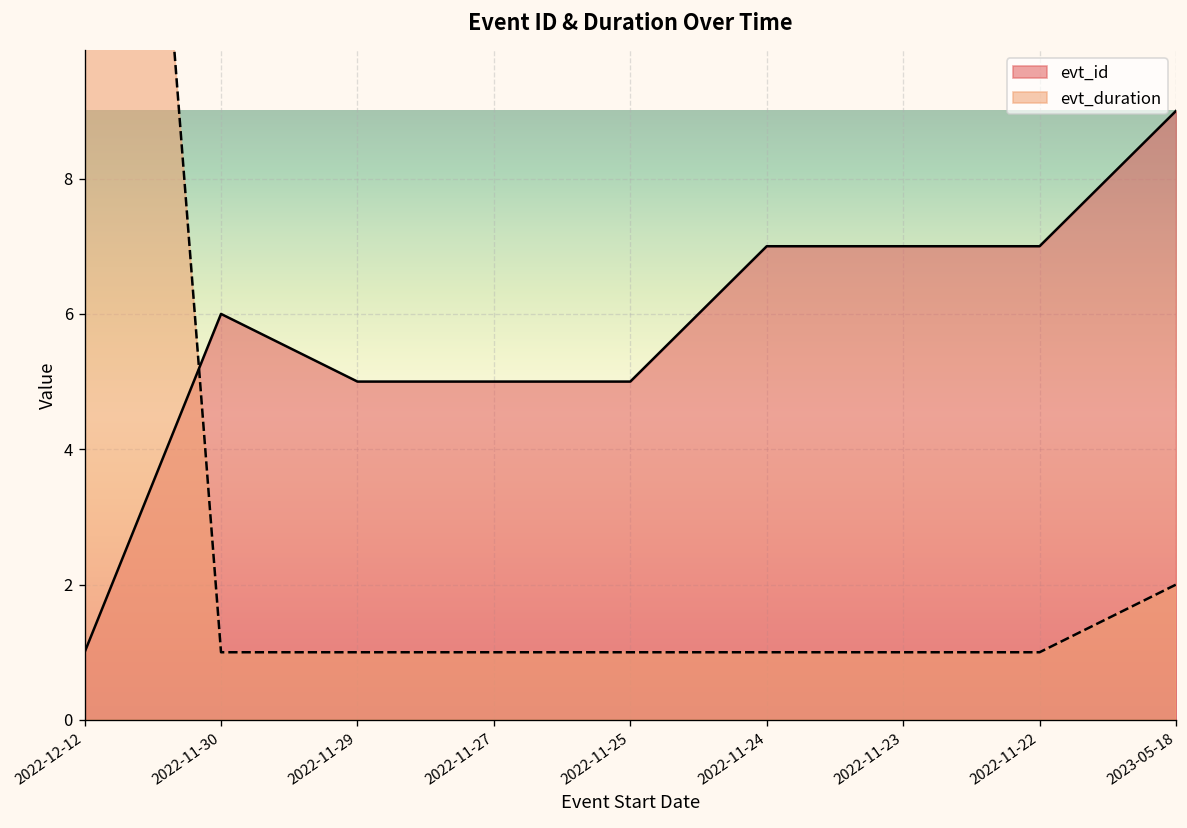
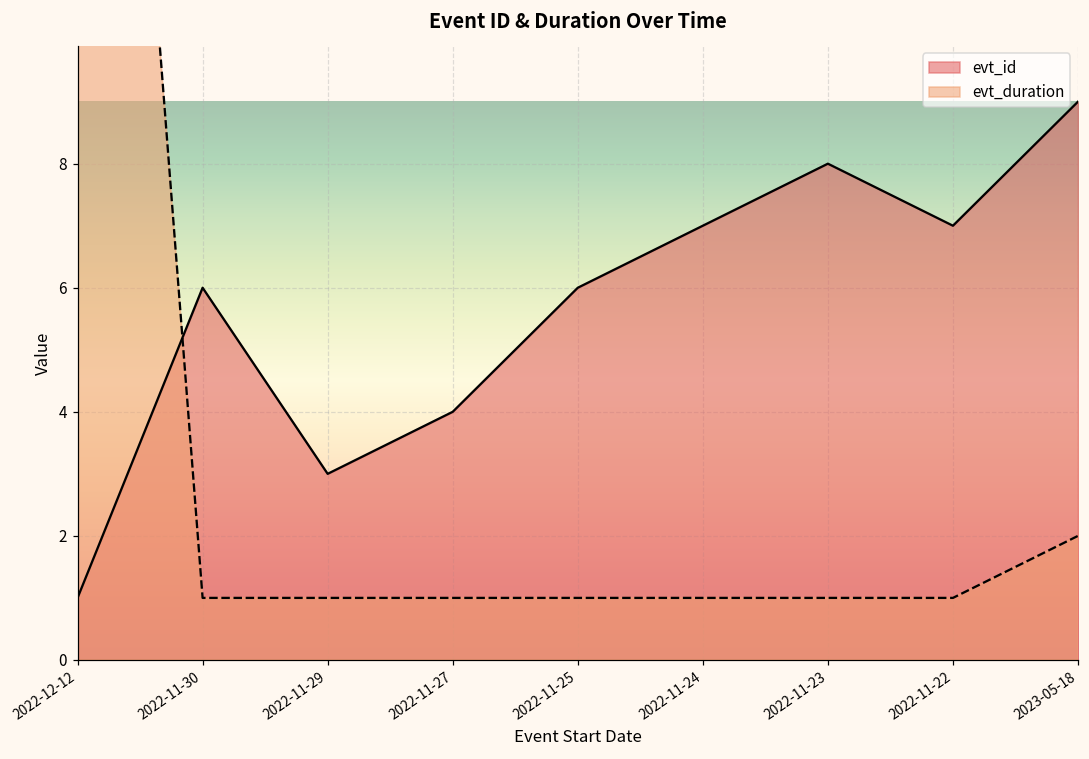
evt_id, 2022-11-29: 5 -> 3
evt_id, 2022-11-27: 5 -> 4
evt_id, 2022-11-25: 5 -> 6
evt_id, 2022-11-23: 7 -> 8
